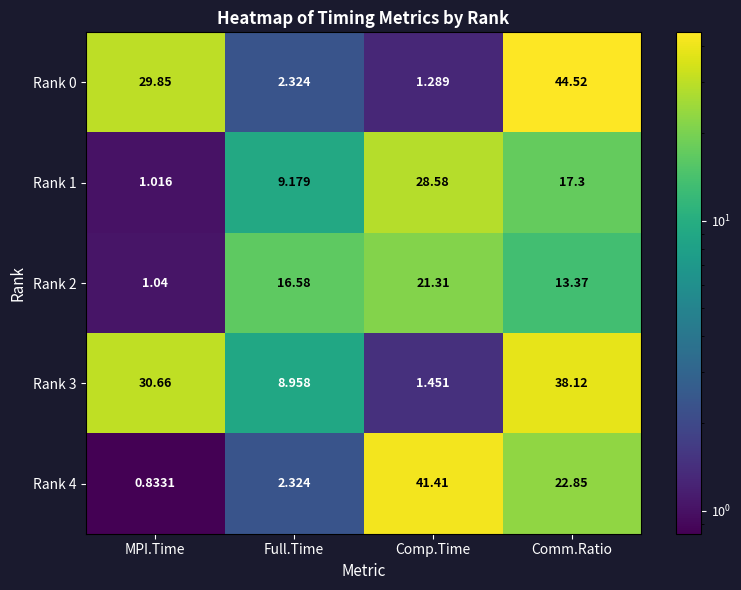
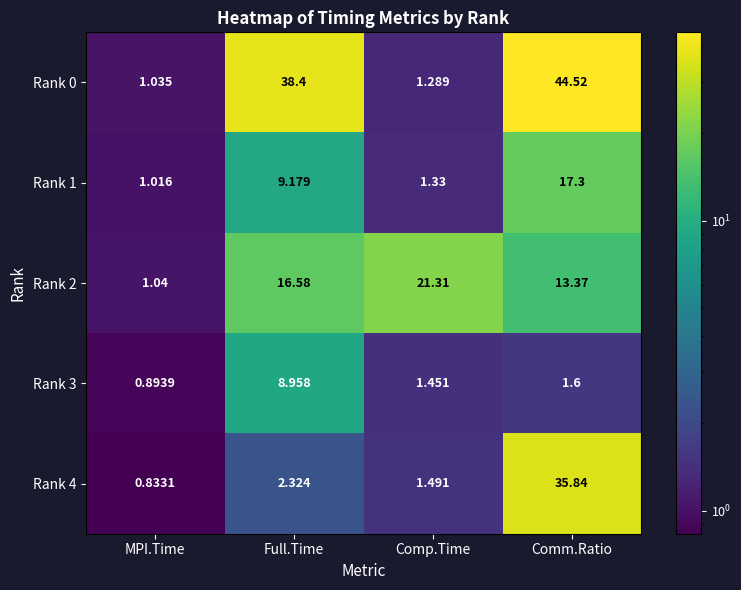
Rank 0, MPI.Time: 29.85 -> 1.035
Rank 0, Full.Time: 2.324 -> 38.4
Rank 1, Comp.Time: 28.58 -> 1.33
Rank 3, MPI.Time: 30.66 -> 0.8939
Rank 3, Comm.Ratio: 38.12 -> 1.6
Rank 4, Comp.Time: 41.41 -> 1.491
Rank 4, Comm.Ratio: 22.85 -> 35.84
